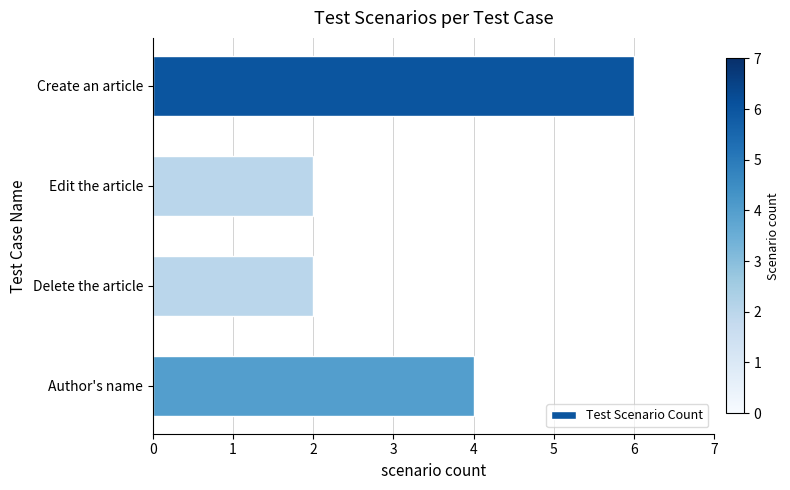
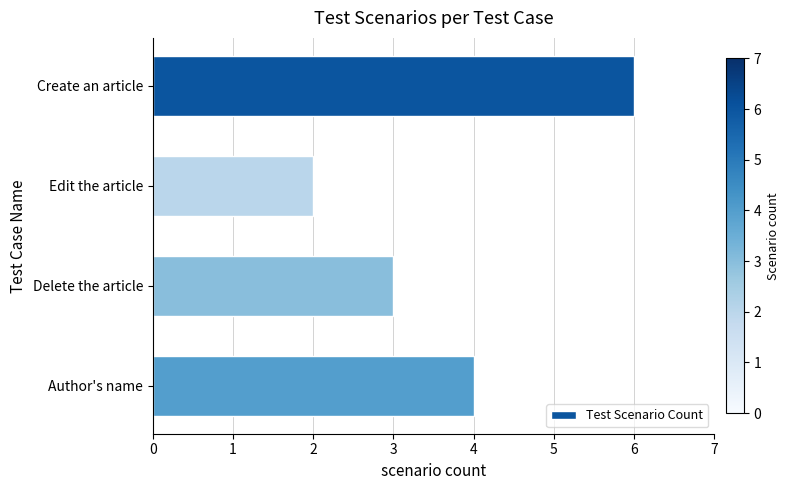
Delete the article: 2 -> 3
